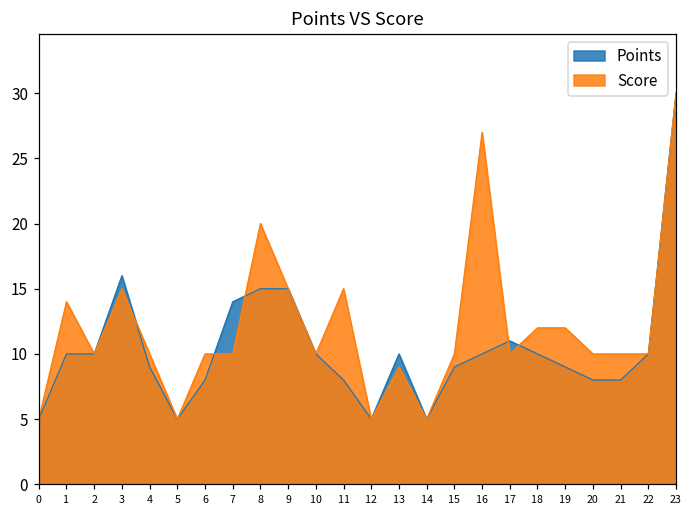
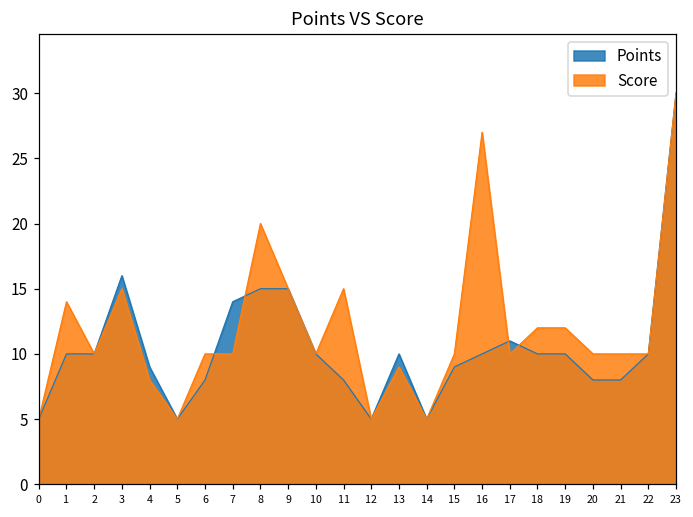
Score, 4: 10 -> 8
Points, 19: 9 -> 10
